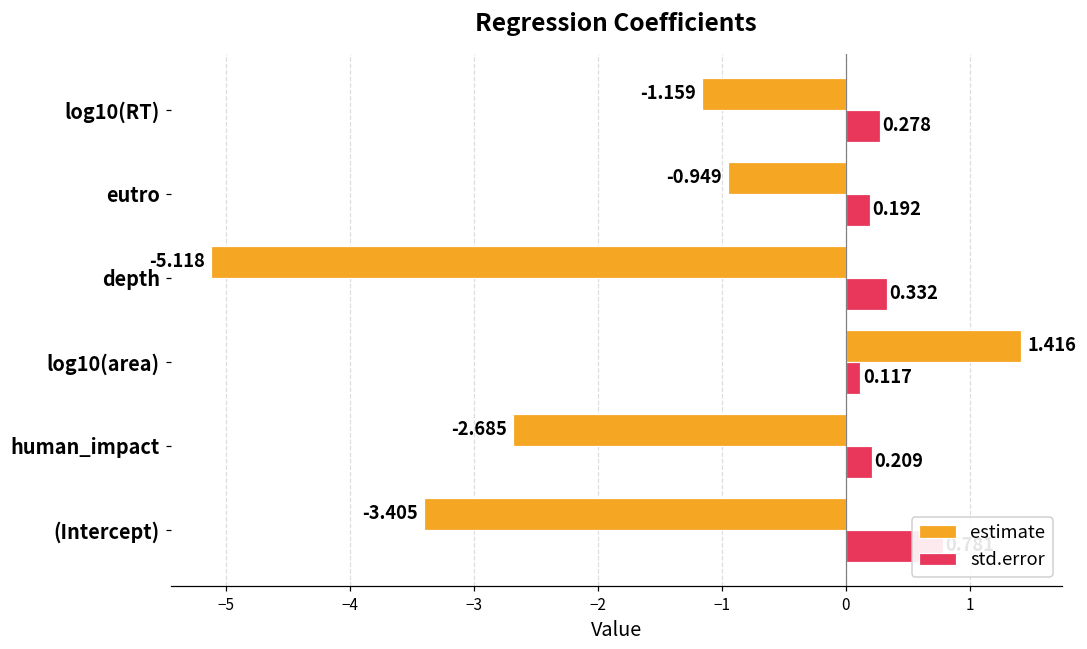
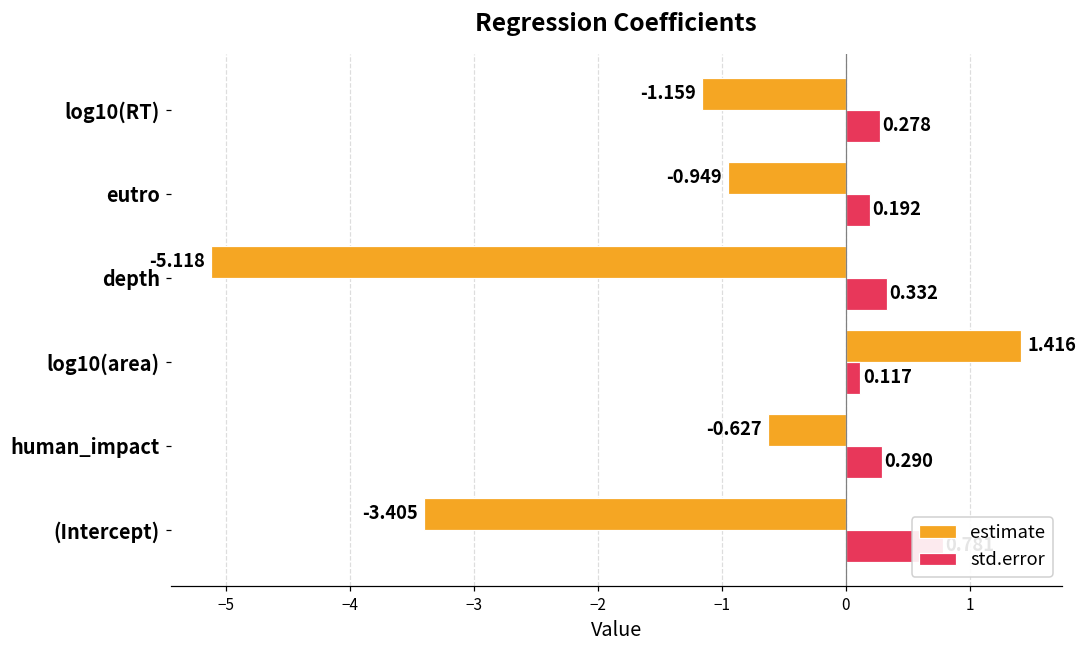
estimate, human_impact: -2.685 -> -0.627
std.error, human_impact: 0.209 -> 0.290
